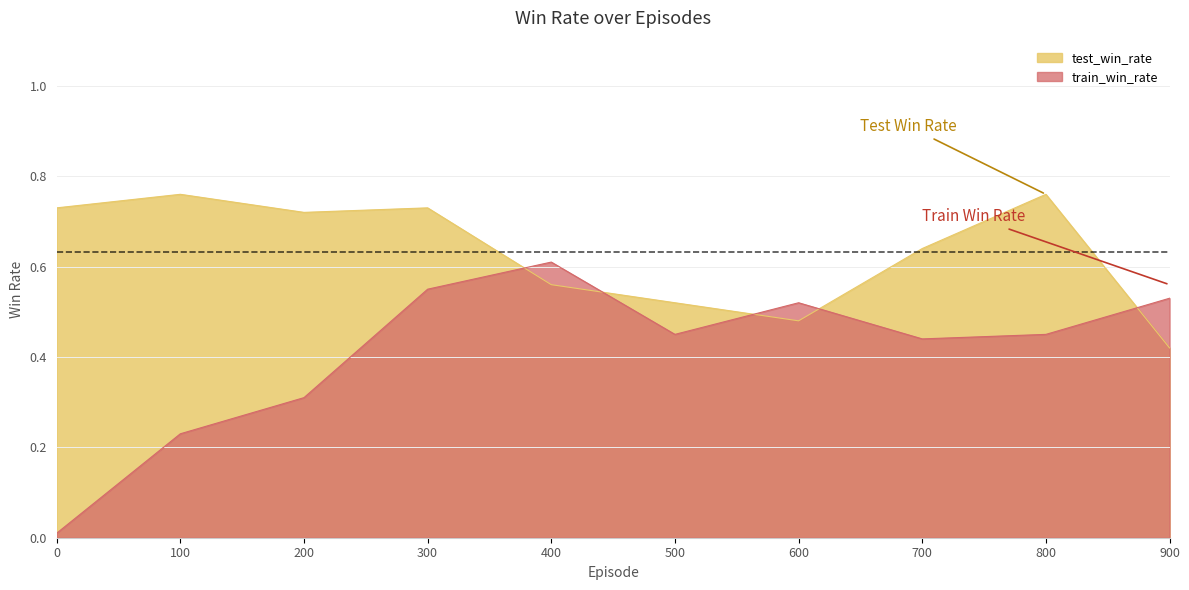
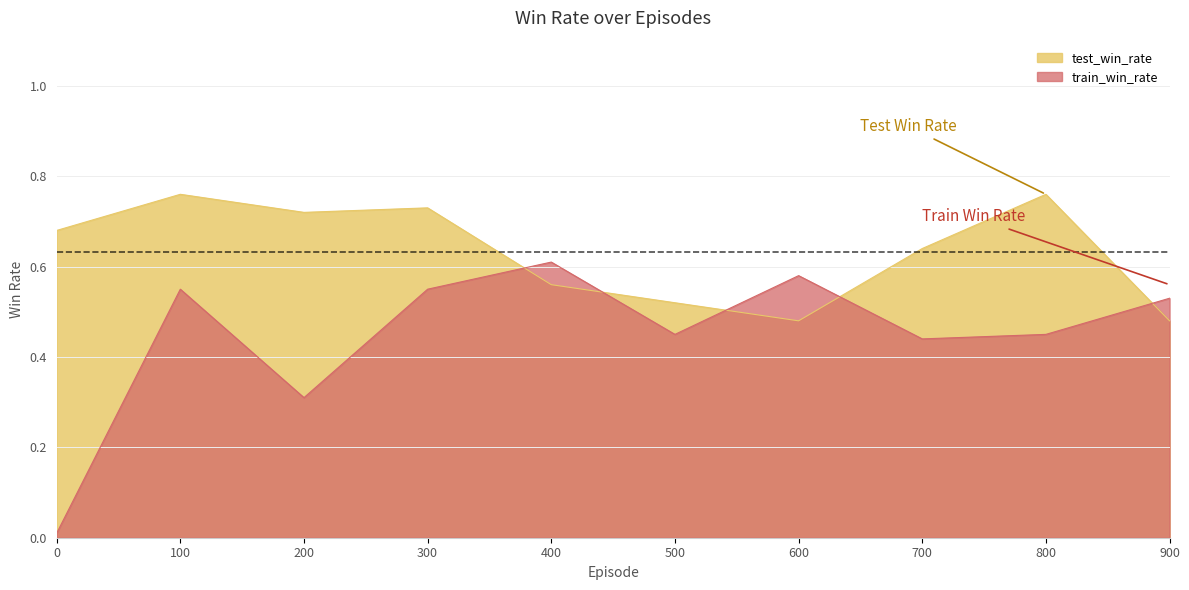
test_win_rate, 0: 0.73 -> 0.68
train_win_rate, 100: 0.23 -> 0.55
train_win_rate, 600: 0.52 -> 0.58
test_win_rate, 900: 0.42 -> 0.48
